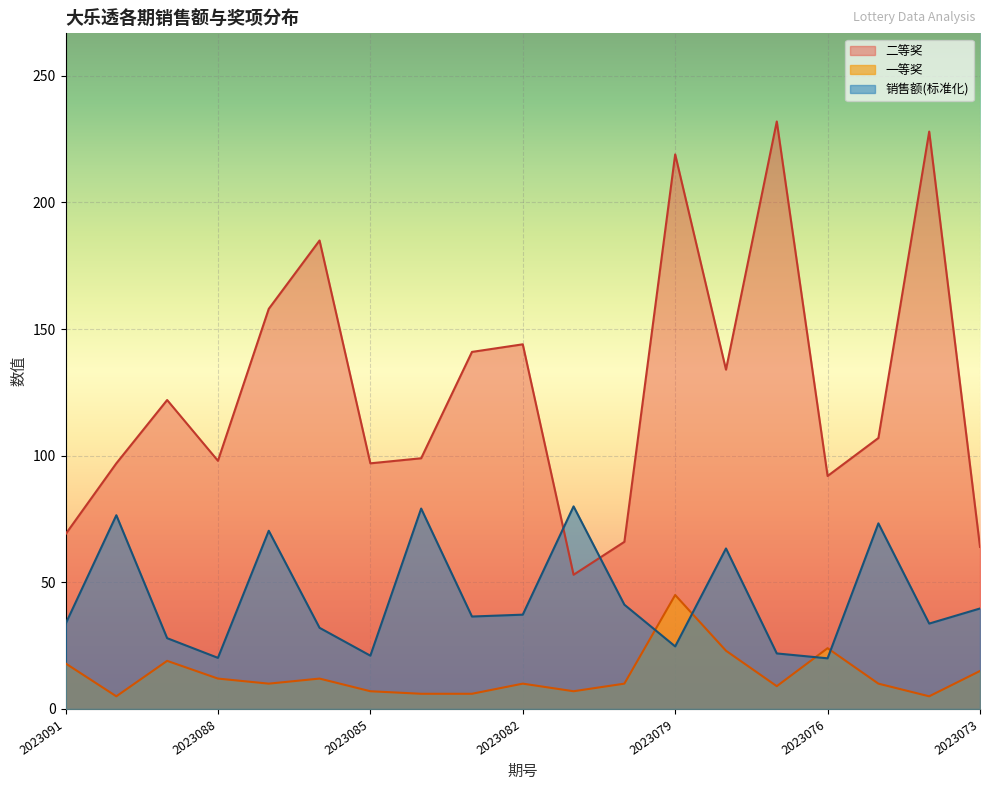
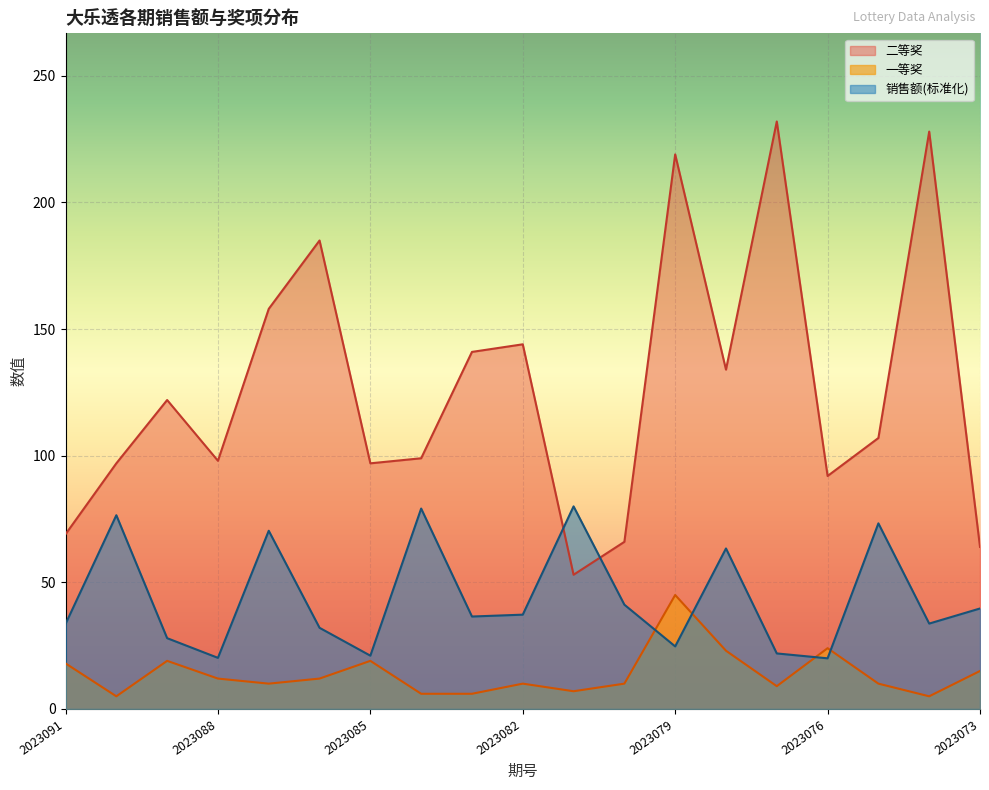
一等奖, 2023085: 7 -> 19
